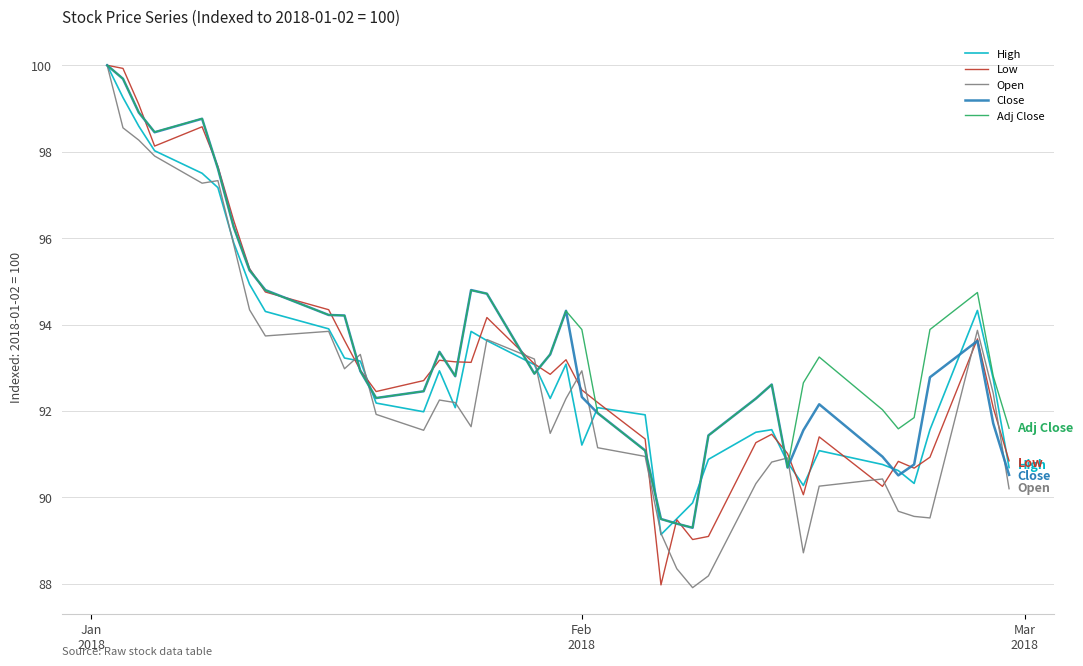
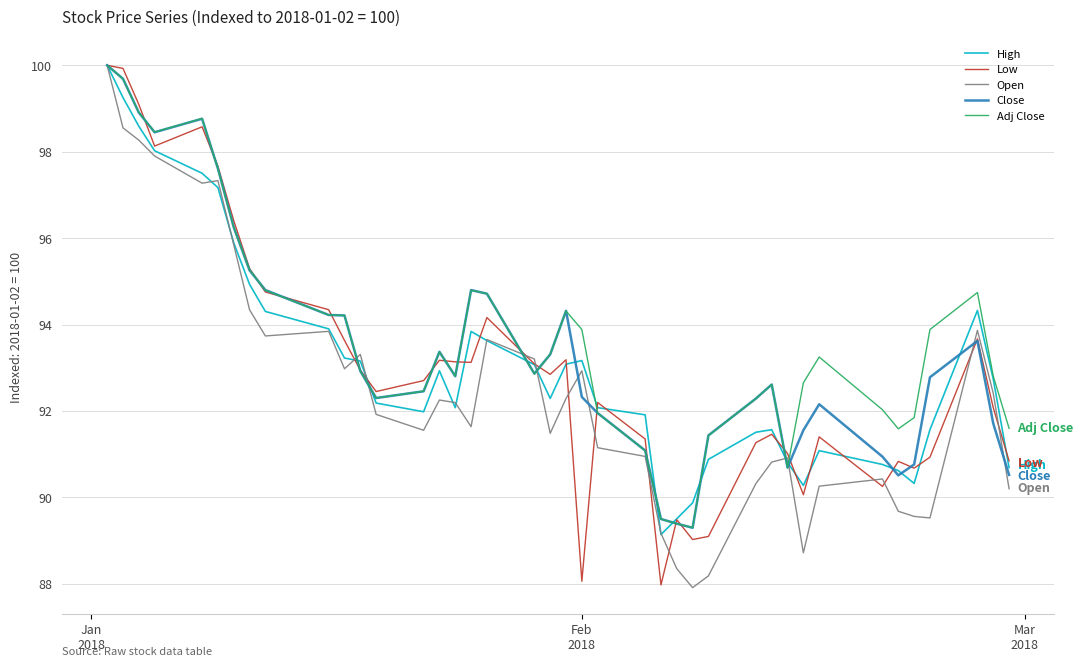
High, Feb 2018: 91.2 -> 93.2
Low, Feb 2018: 92.5 -> 88.1
